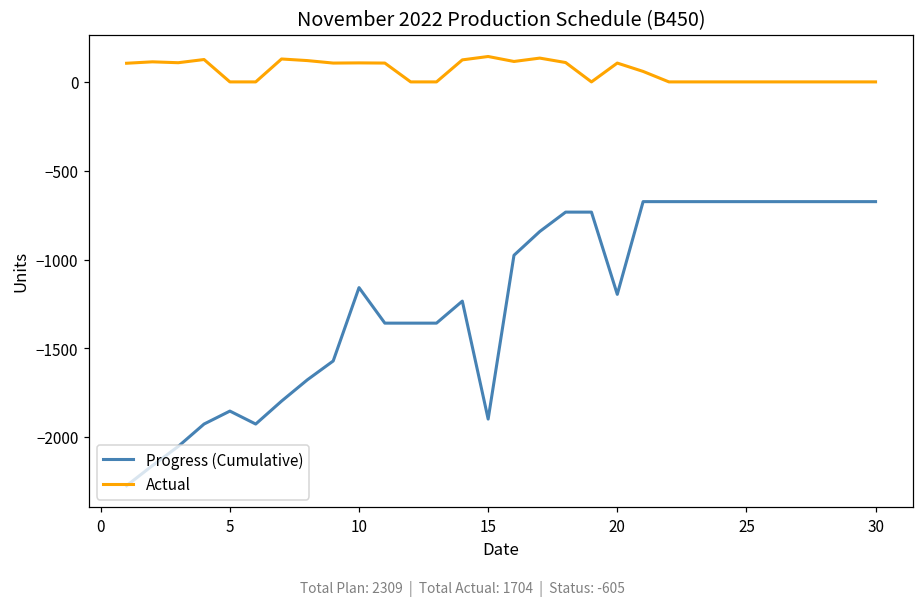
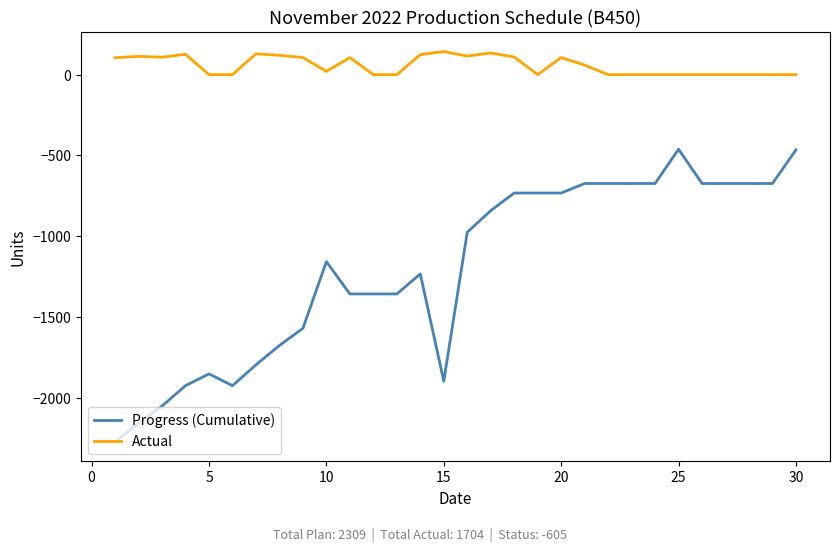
Actual, 10: 110 -> 20
Progress (Cumulative), 20: -1200 -> -730
Progress (Cumulative), 25: -670 -> -460
Progress (Cumulative), 30: -670 -> -470
